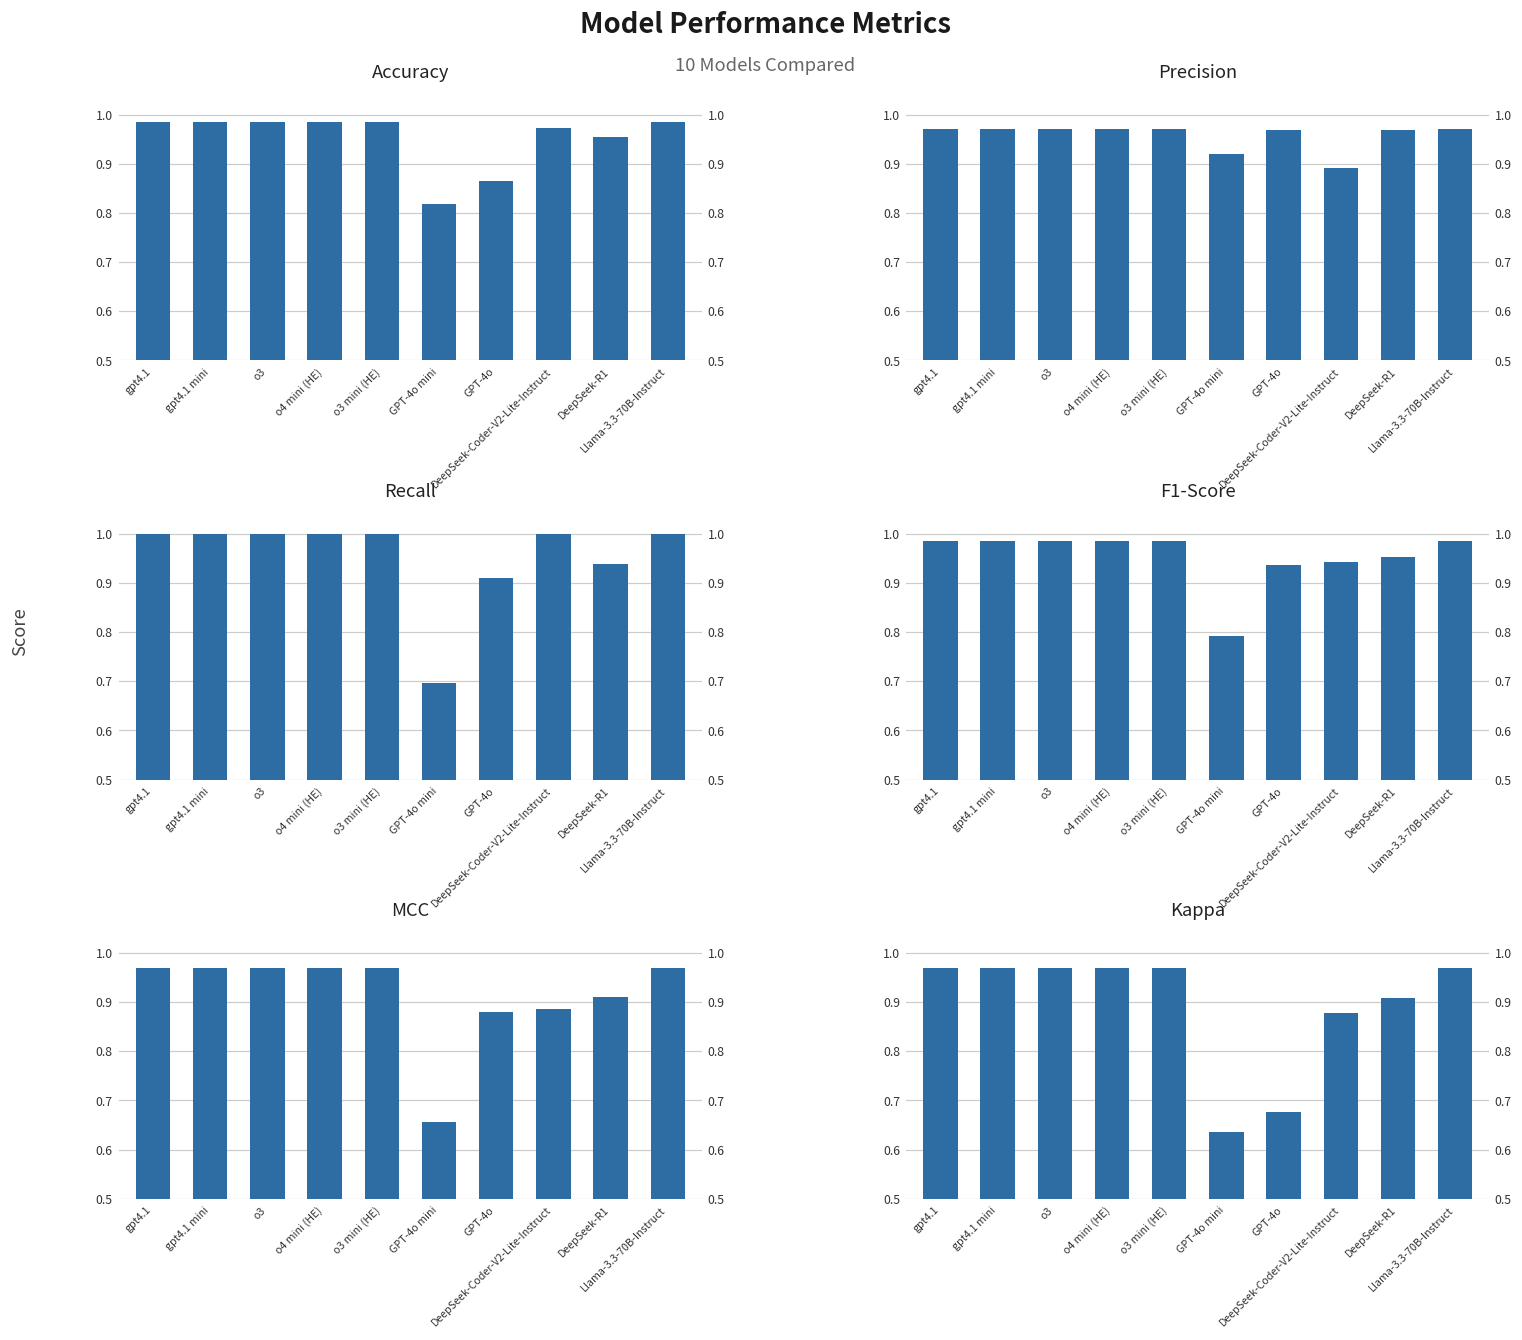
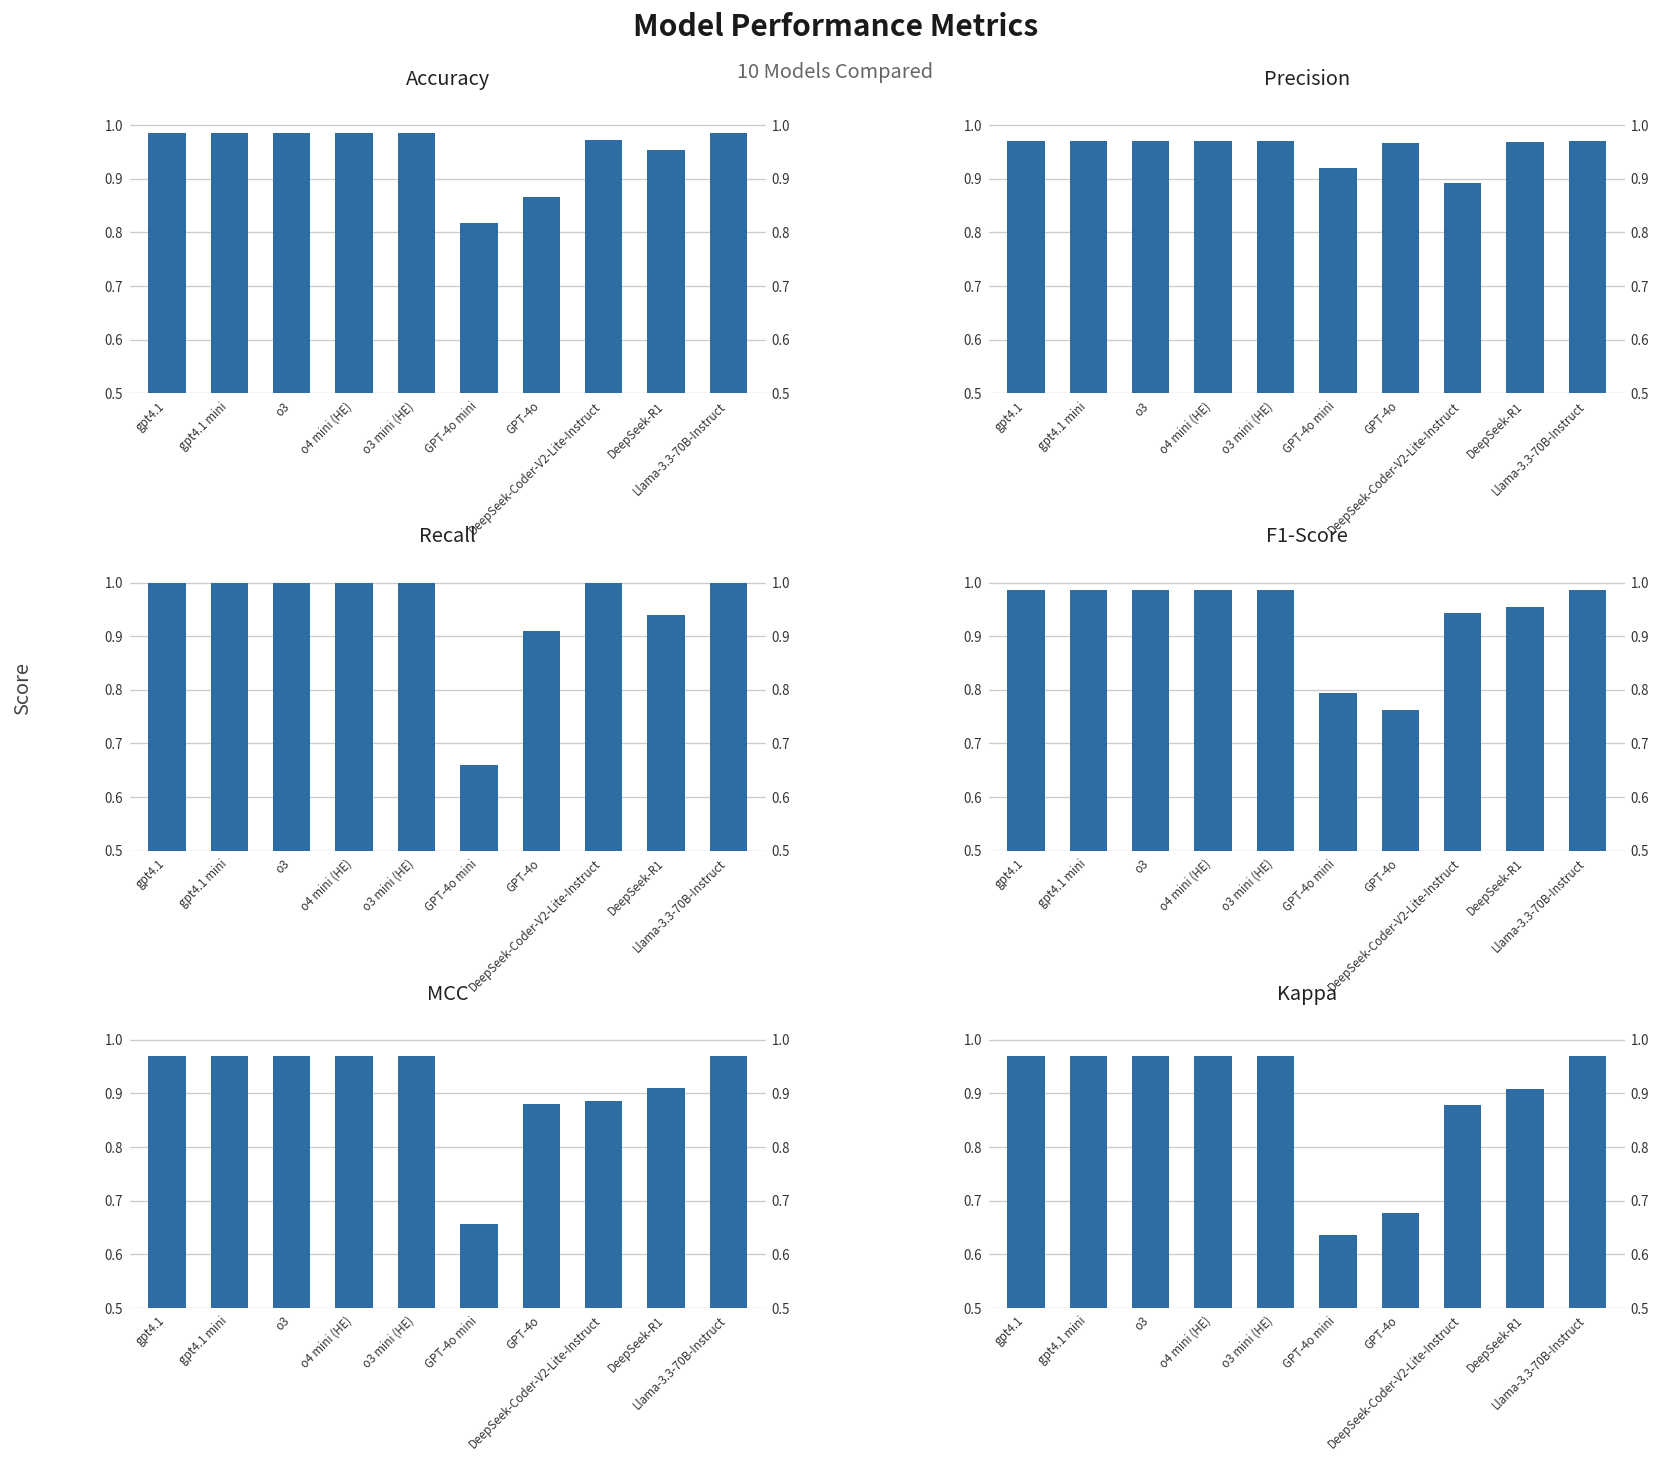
Recall, GPT-4o mini: 0.70 -> 0.66
F1-Score, GPT-4o: 0.94 -> 0.76
